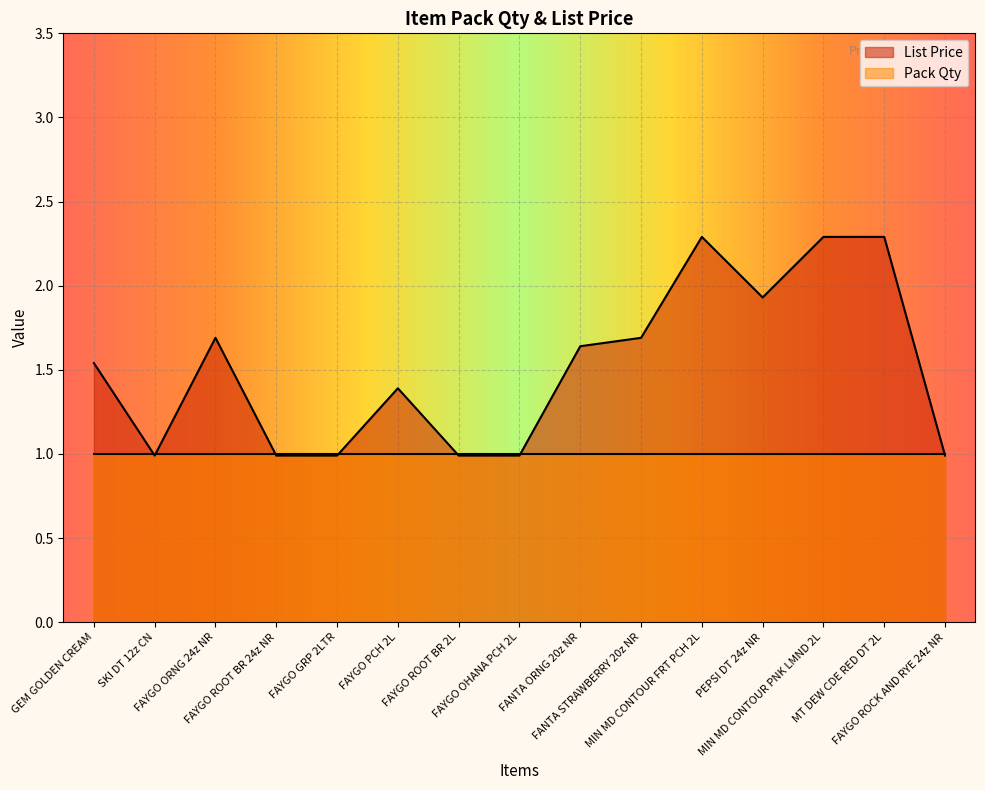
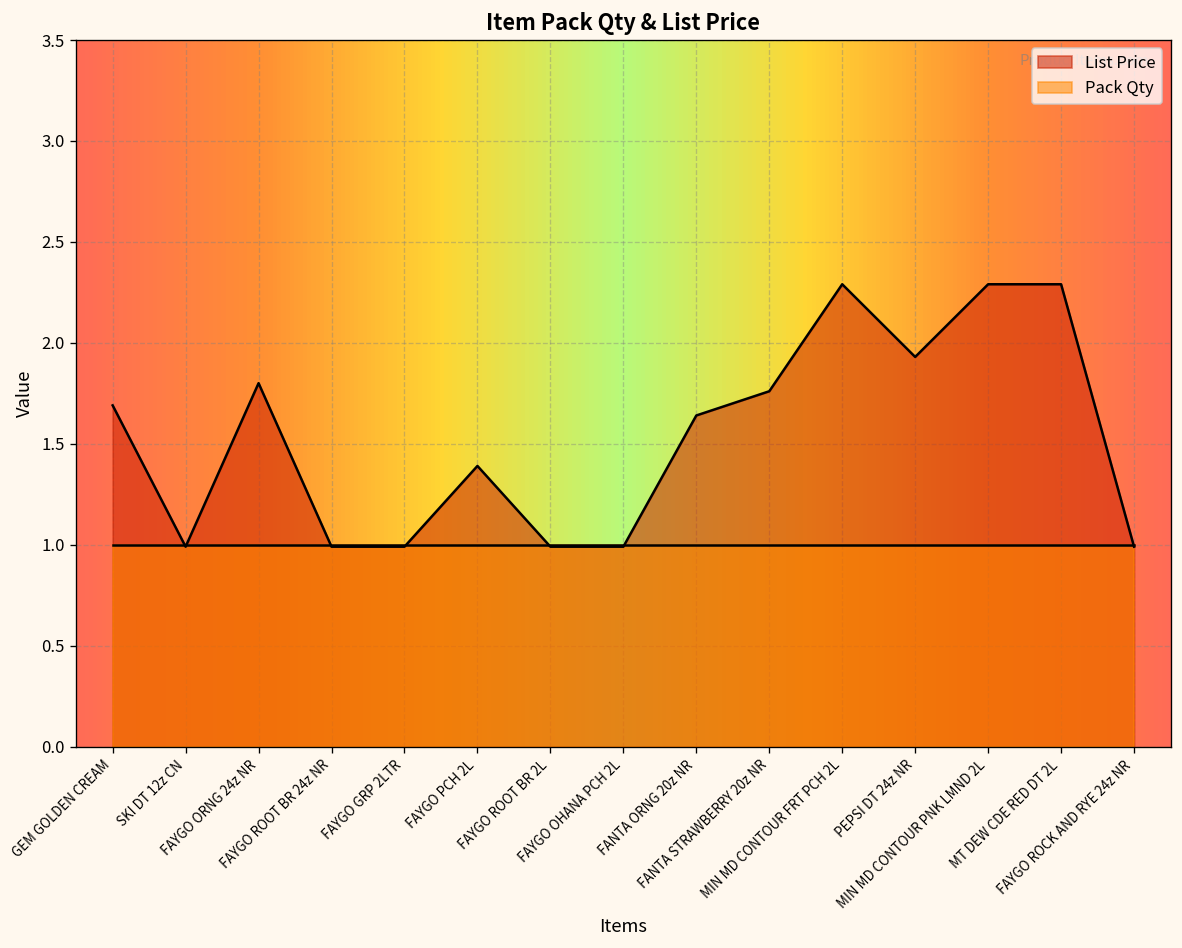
List Price, GEM GOLDEN CREAM: 1.54 -> 1.69
List Price, FAYGO ORNG 24z NR: 1.69 -> 1.80
List Price, FANTA STRAWBERRY 20z NR: 1.69 -> 1.76
